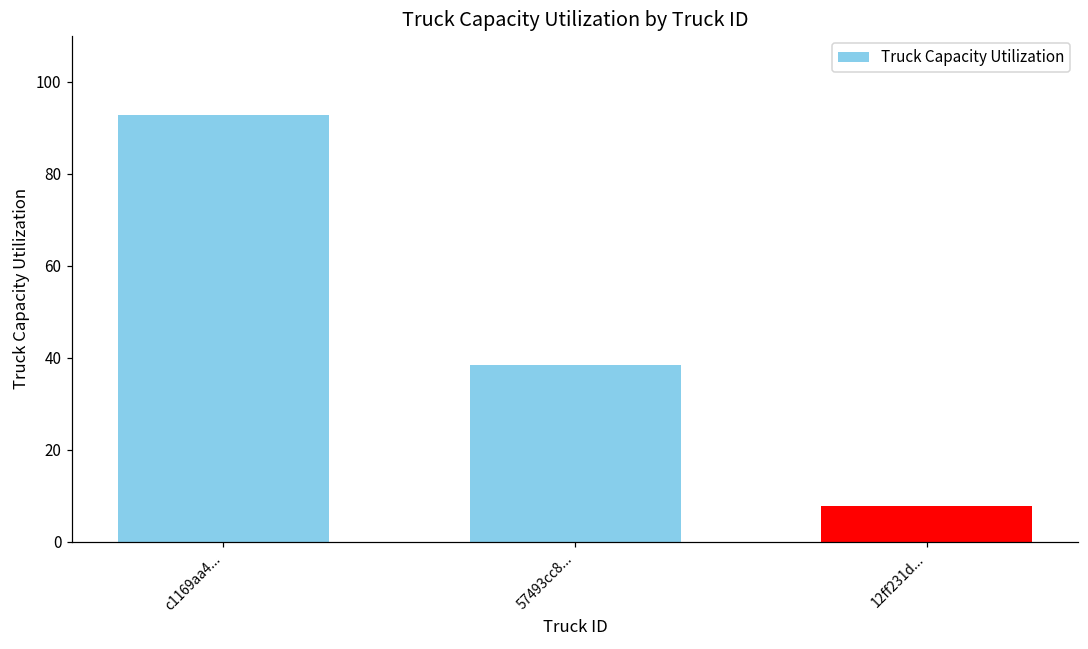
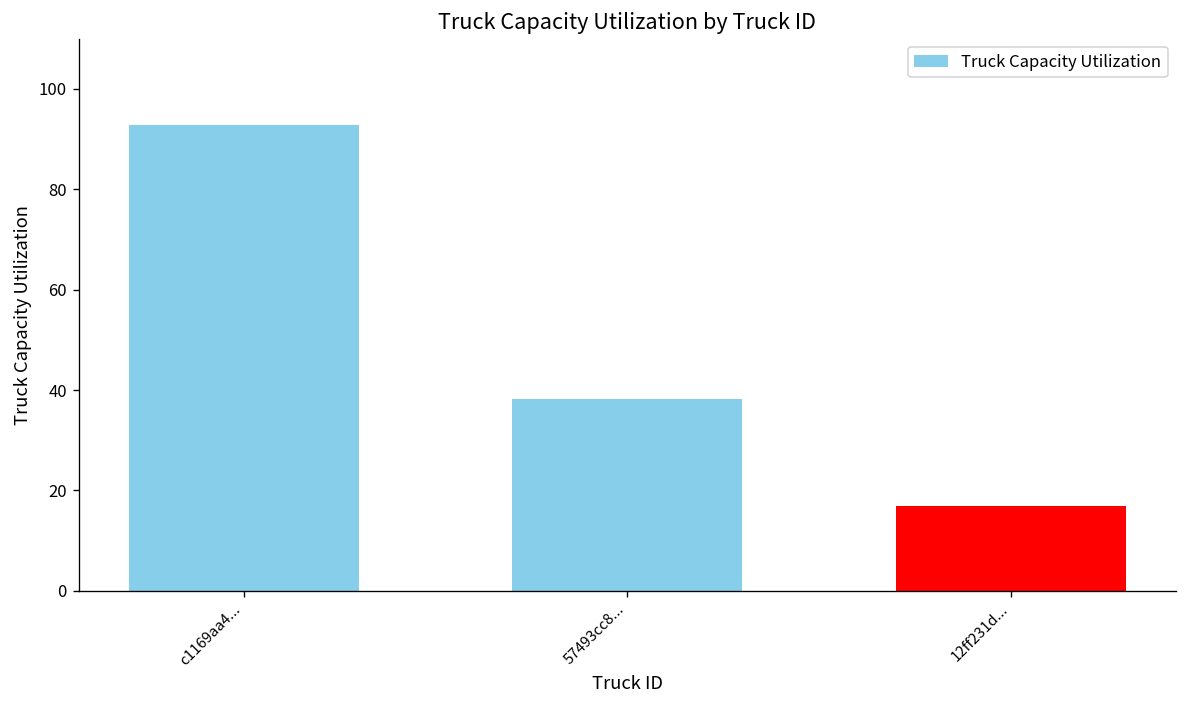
12ff231d...: 8 -> 17
